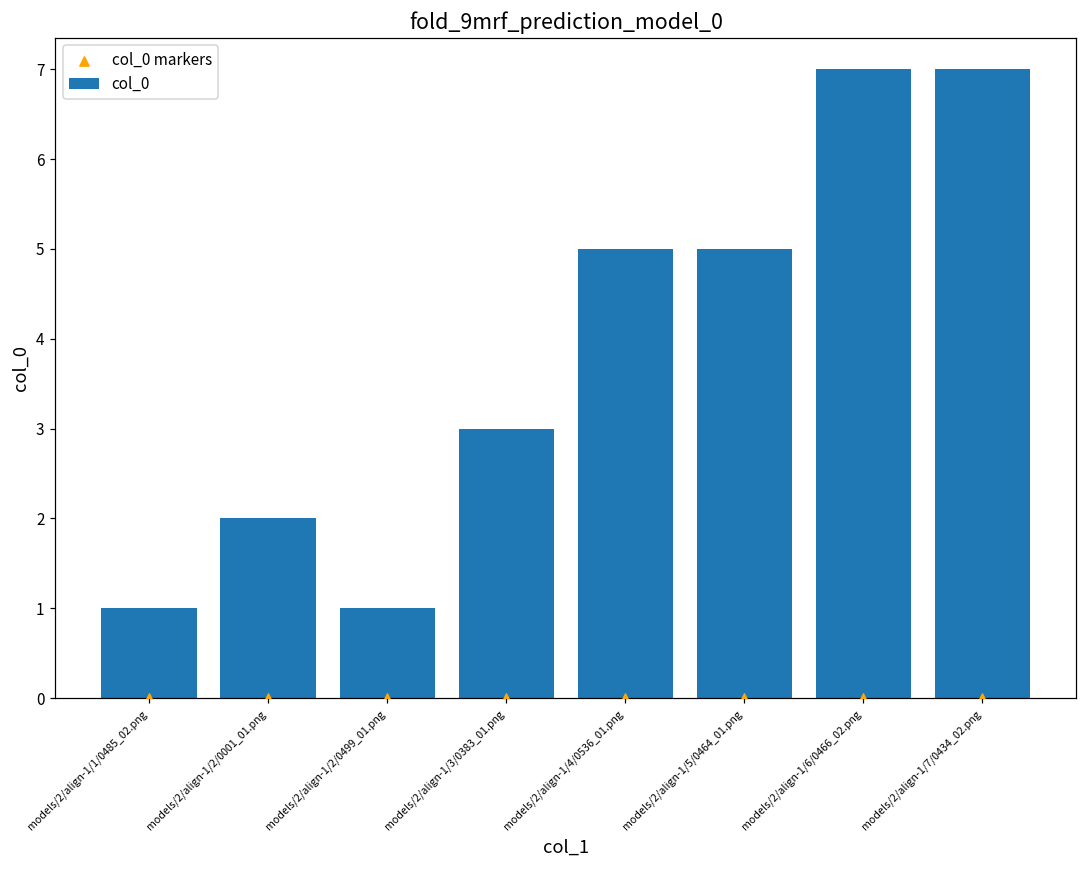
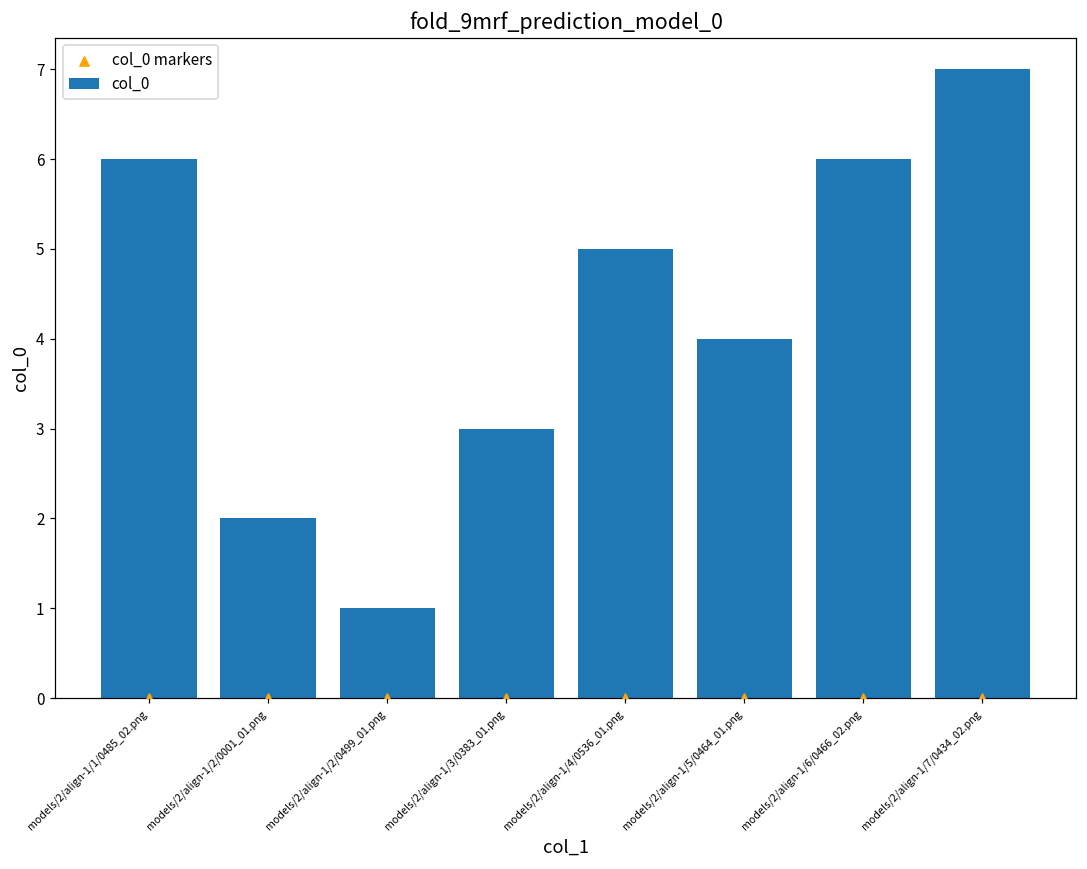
col_0, models/2/align-1/1/0485_02.png: 1 -> 6
col_0, models/2/align-1/5/0464_01.png: 5 -> 4
col_0, models/2/align-1/6/0466_02.png: 7 -> 6
